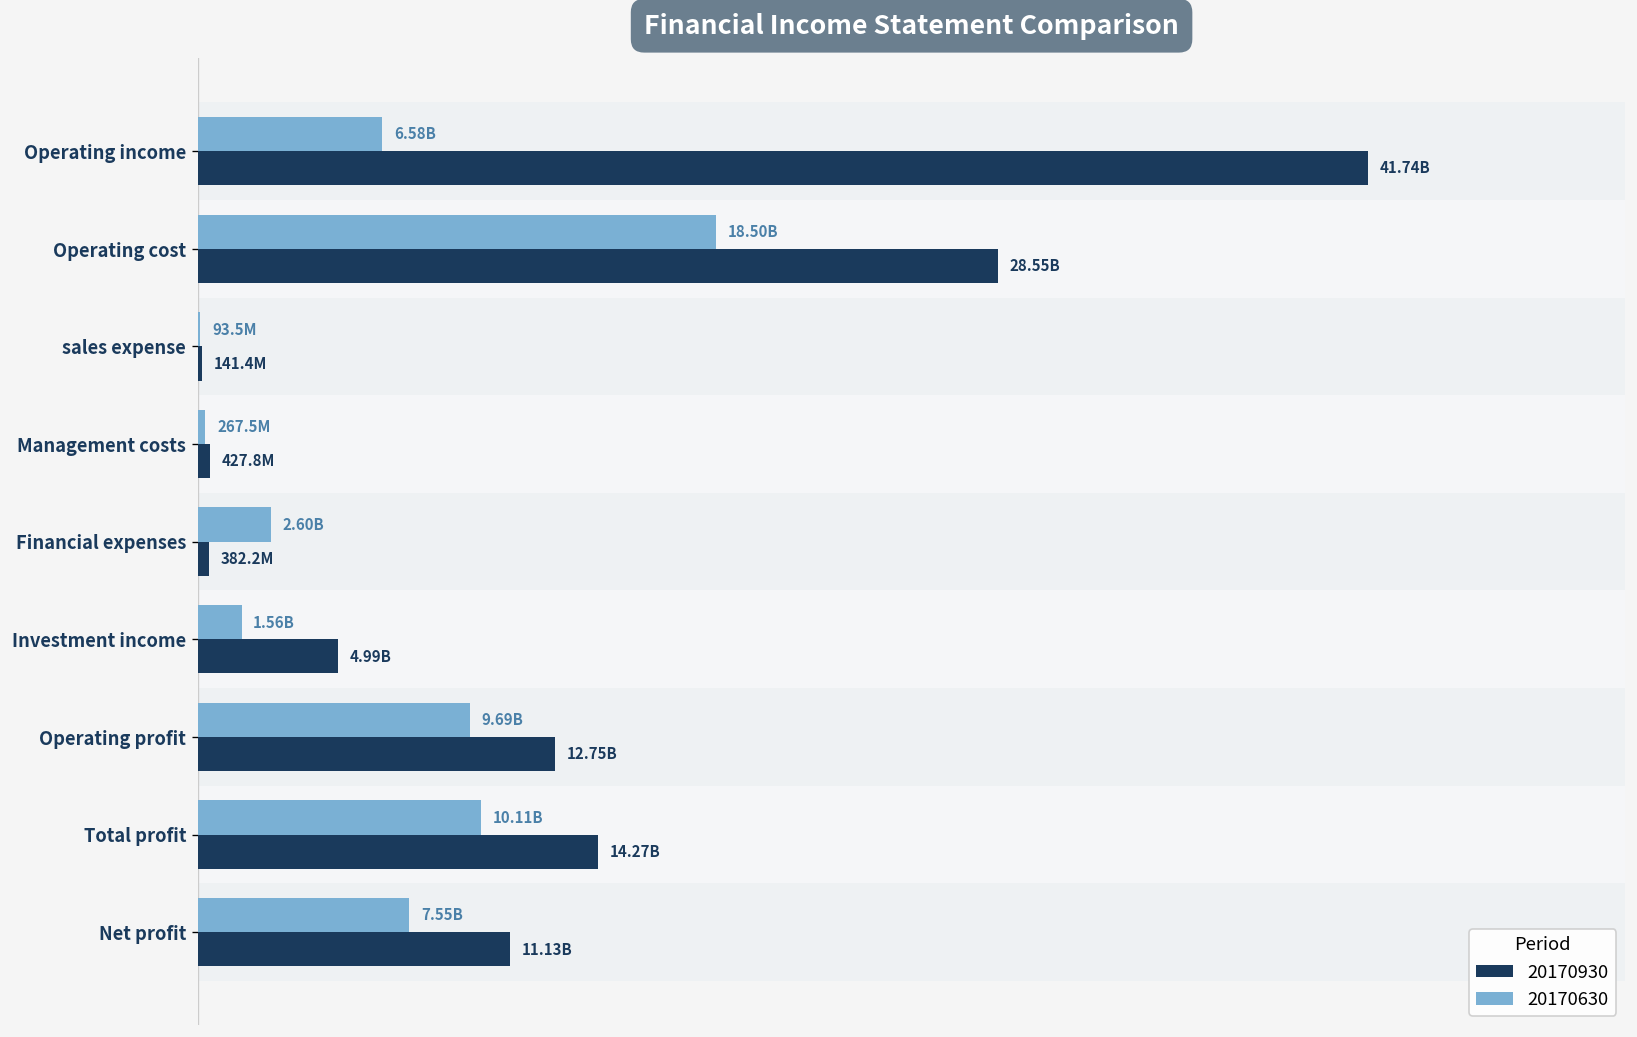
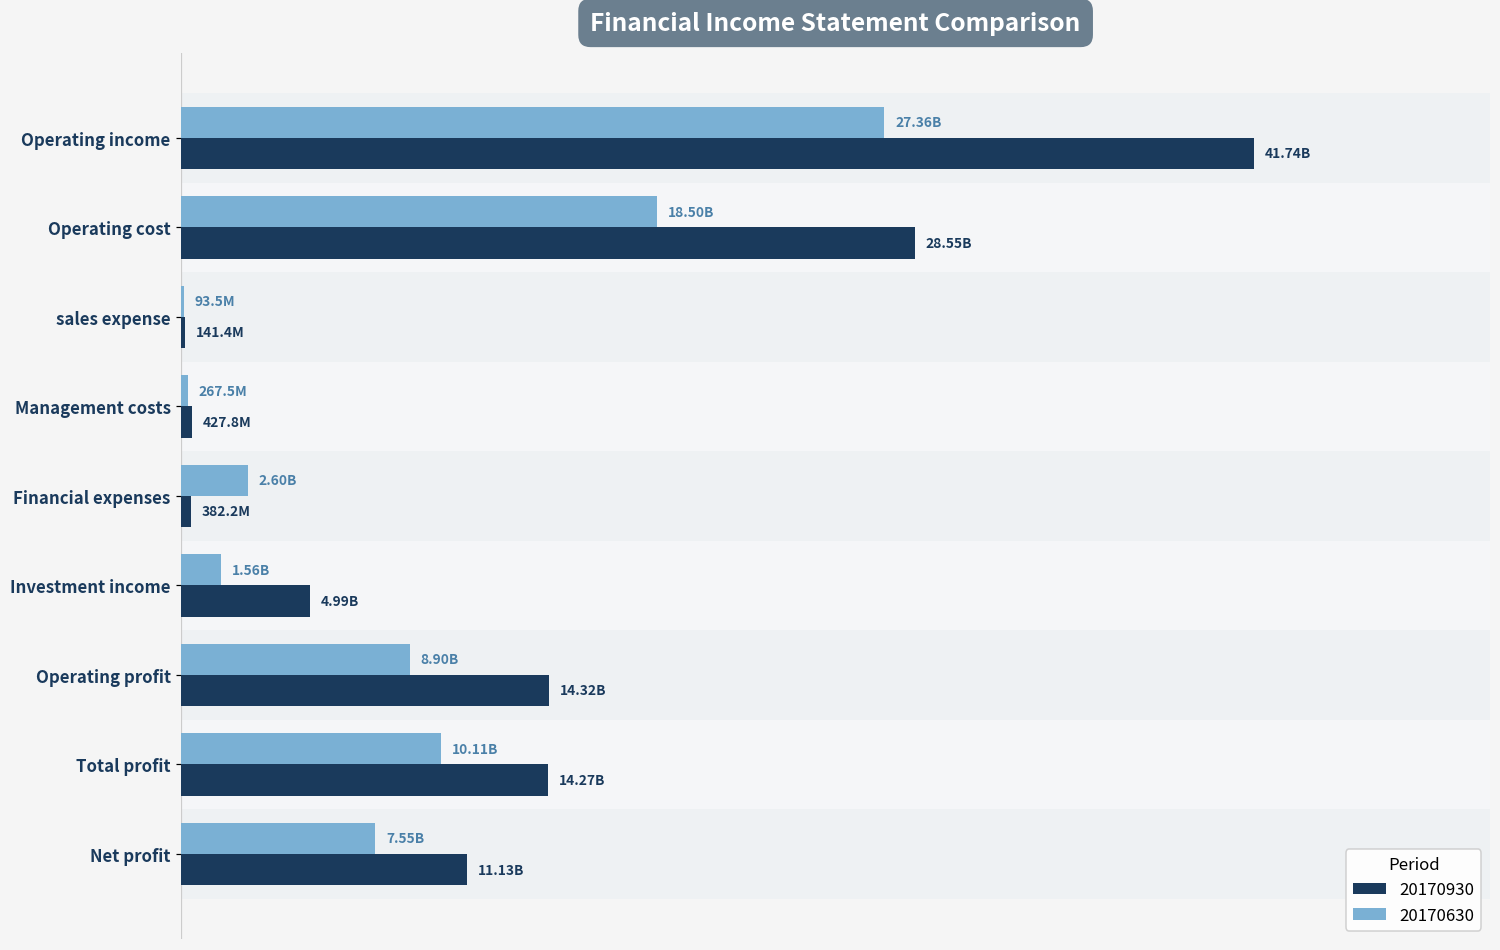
20170630, Operating income: 6.58B -> 27.36B
20170630, Operating profit: 9.69B -> 8.90B
20170930, Operating profit: 12.75B -> 14.32B
